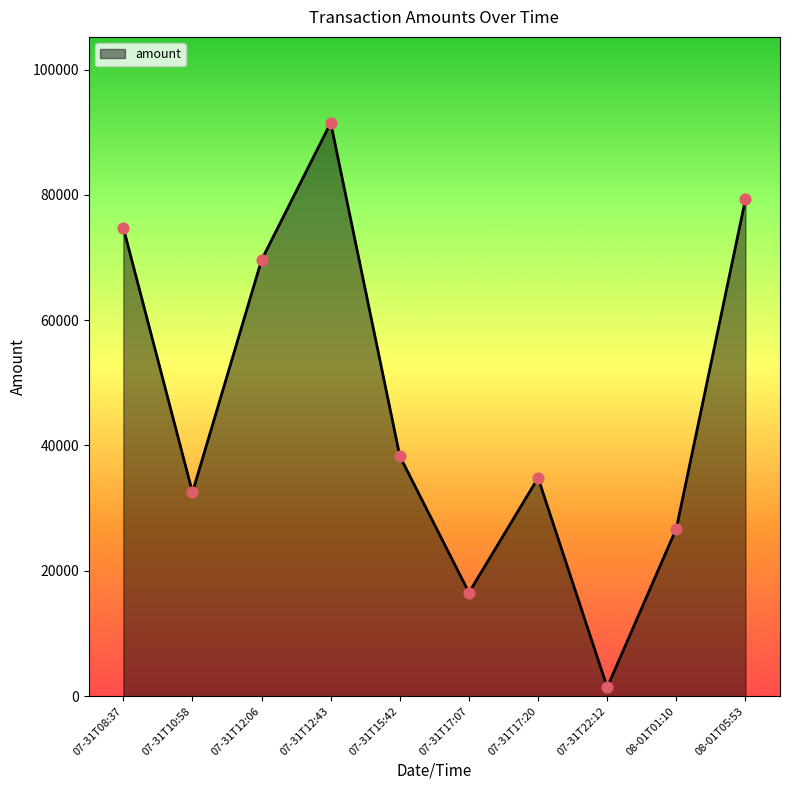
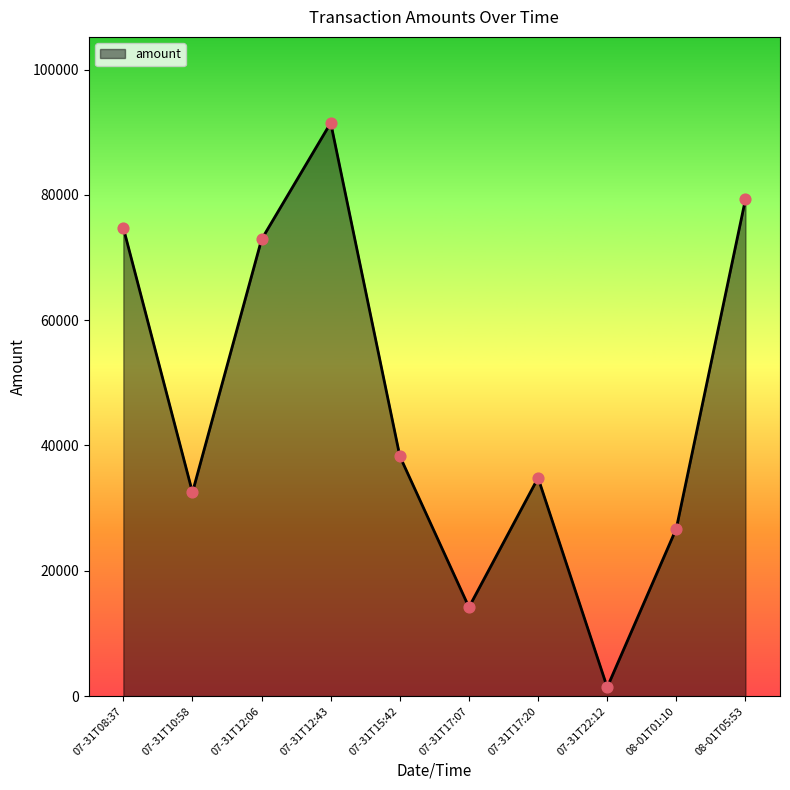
07-31T12:06: 70000 -> 73000
07-31T17:07: 17000 -> 14000
